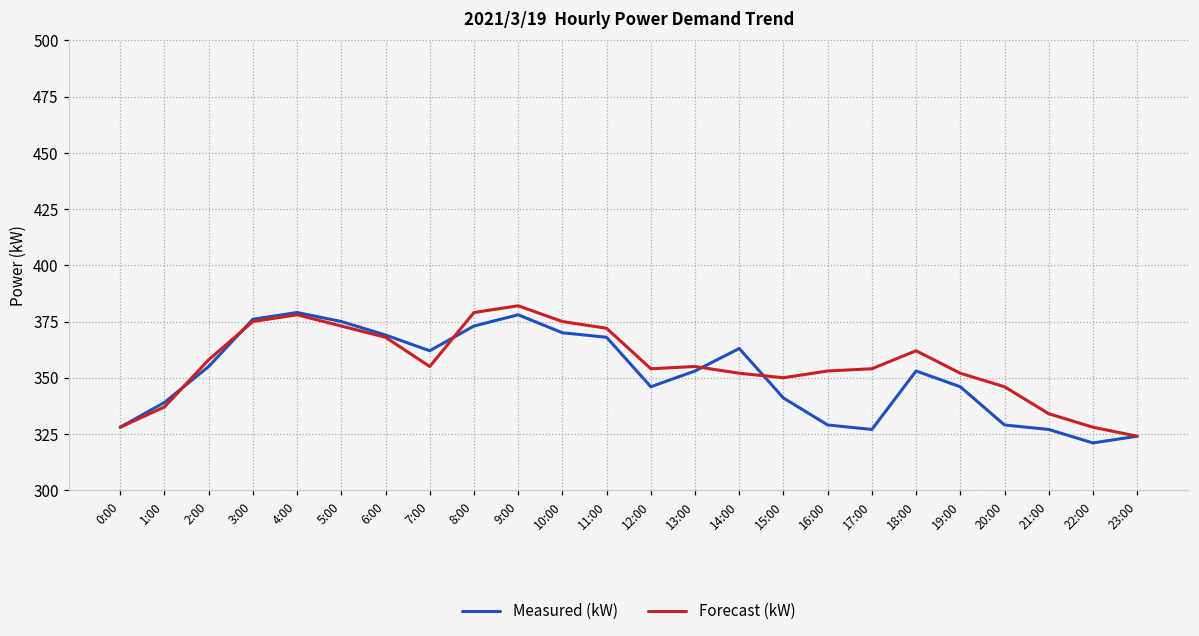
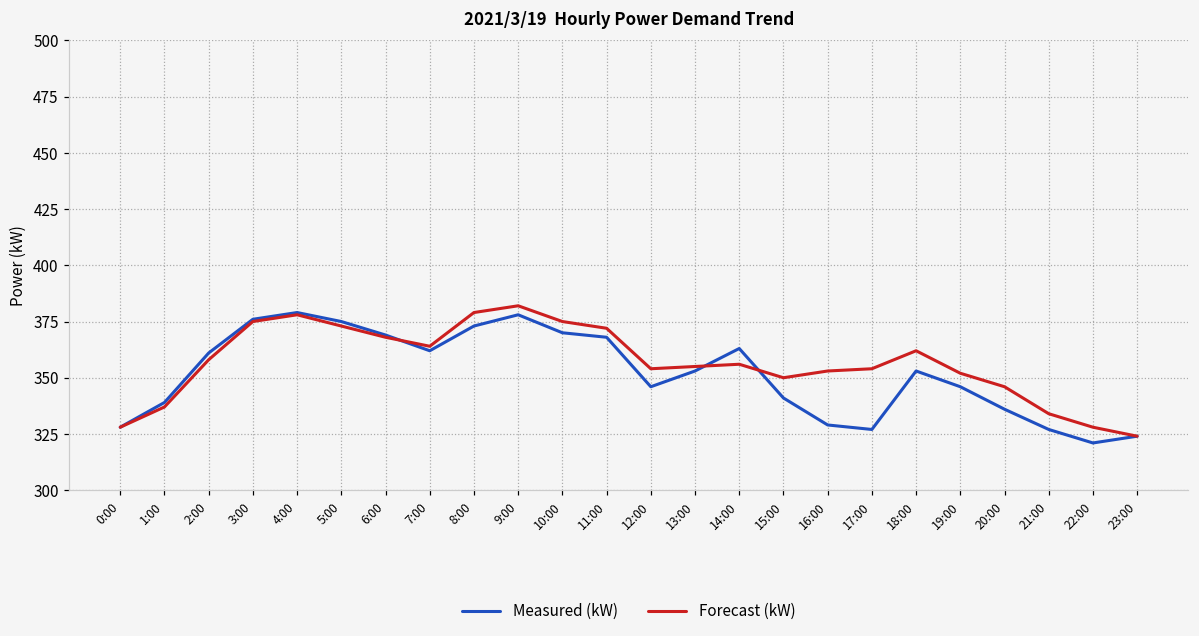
Measured (kW), 2:00: 355 -> 361
Forecast (kW), 7:00: 355 -> 364
Forecast (kW), 14:00: 352 -> 356
Measured (kW), 20:00: 329 -> 336
